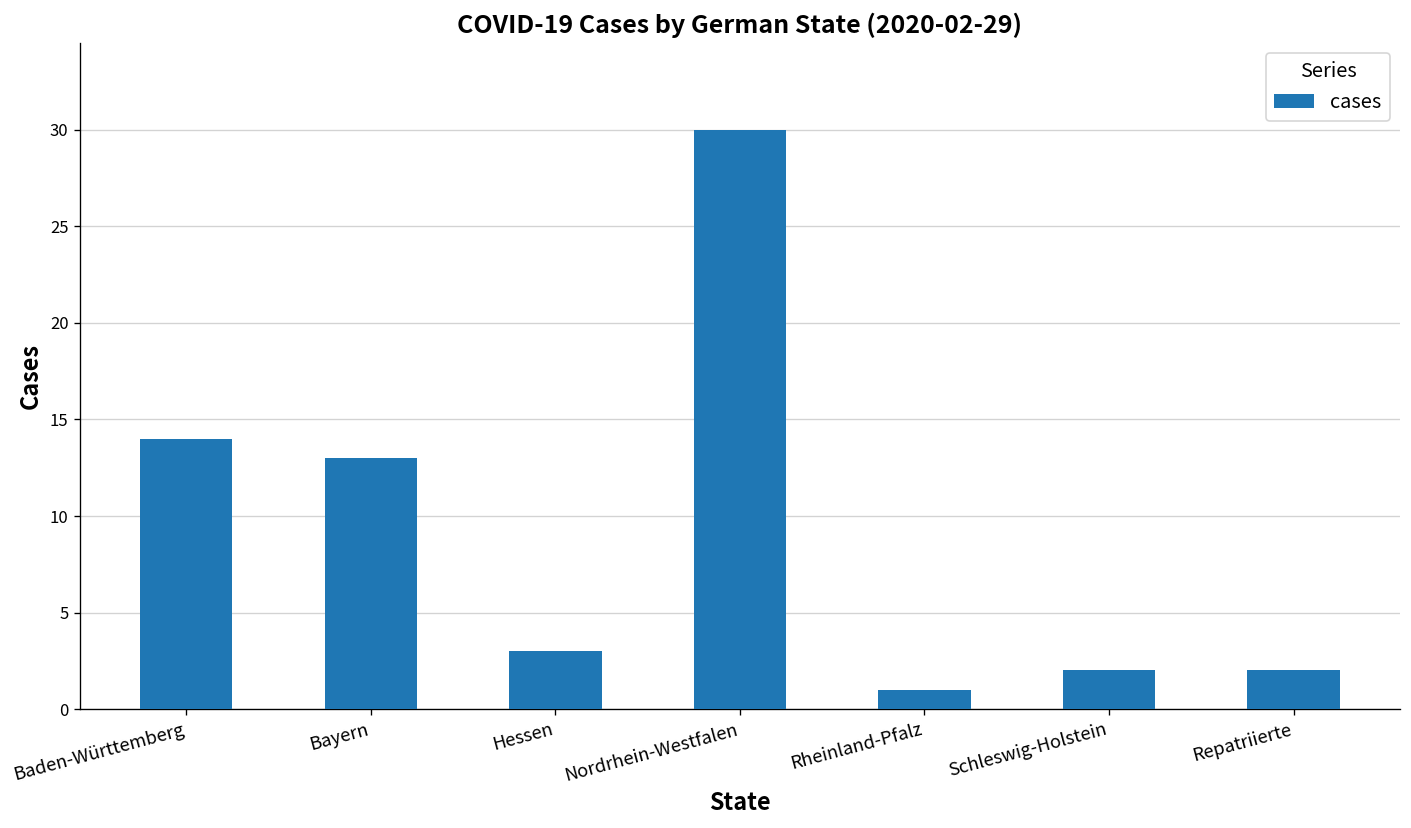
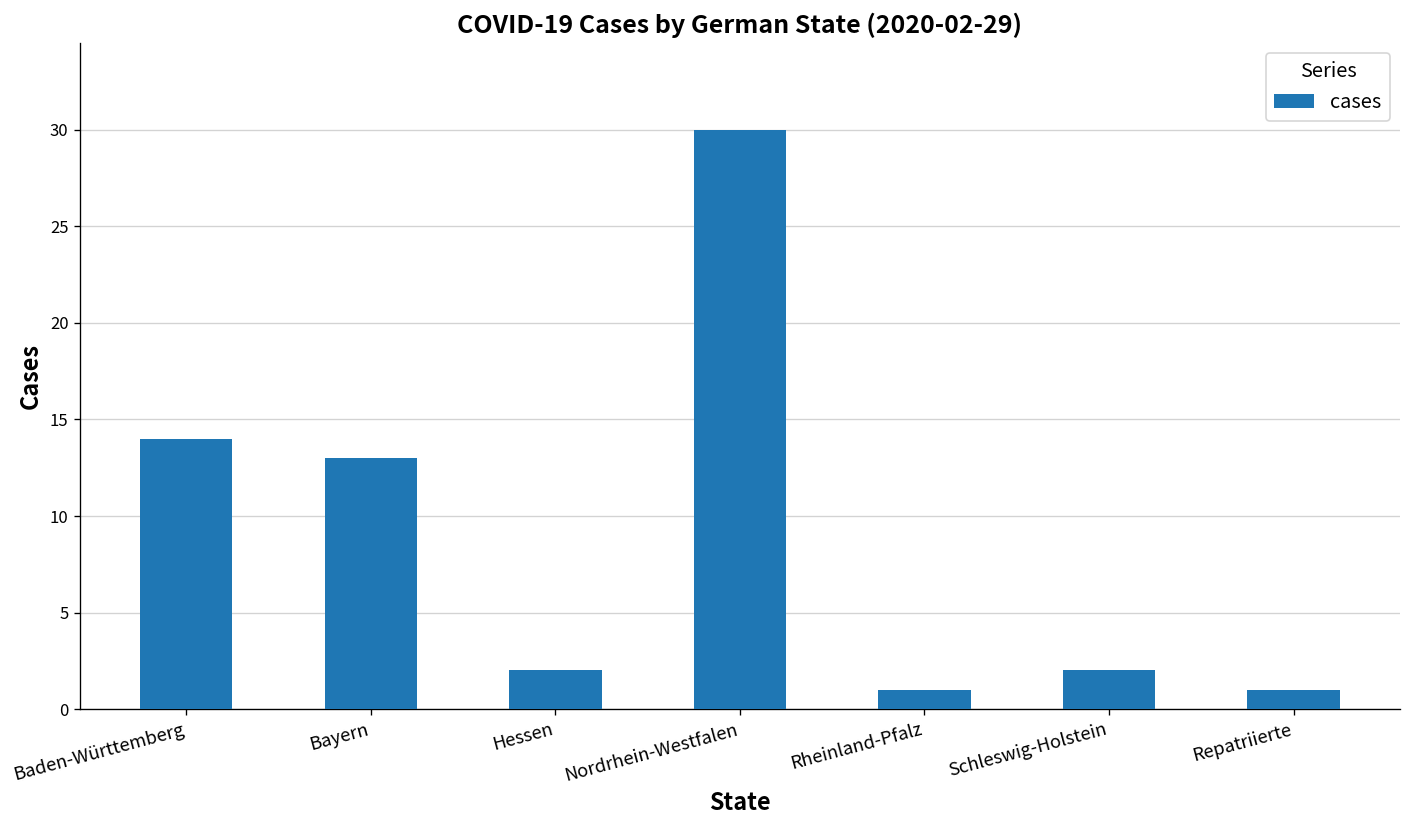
Hessen: 3 -> 2
Repatriierte: 2 -> 1
